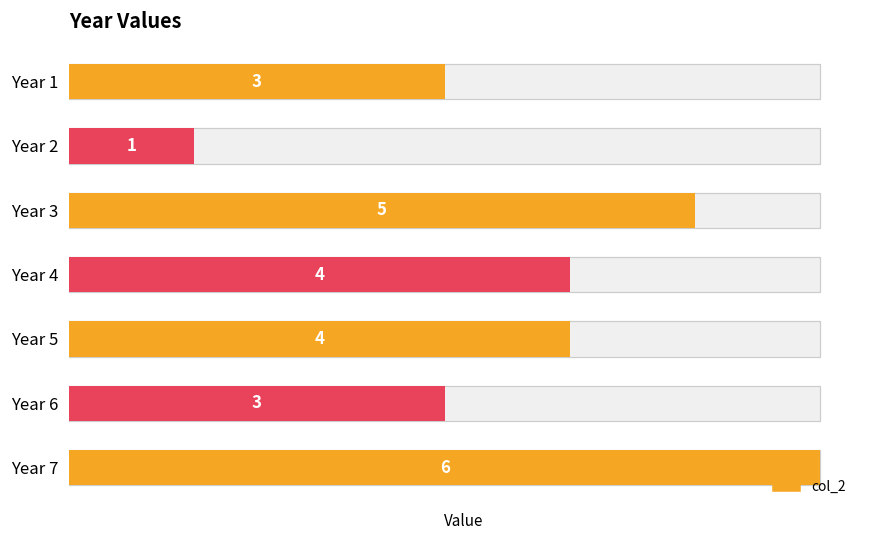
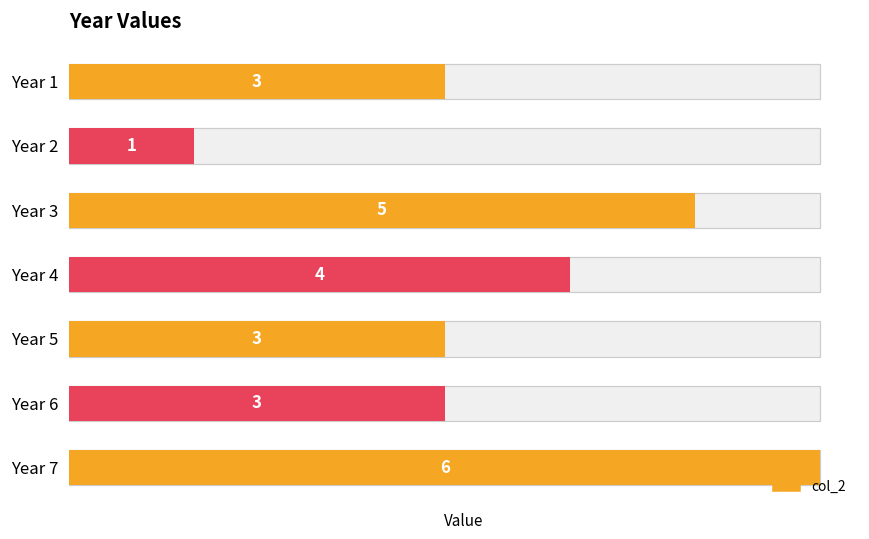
col_2, Year 5: 4 -> 3
